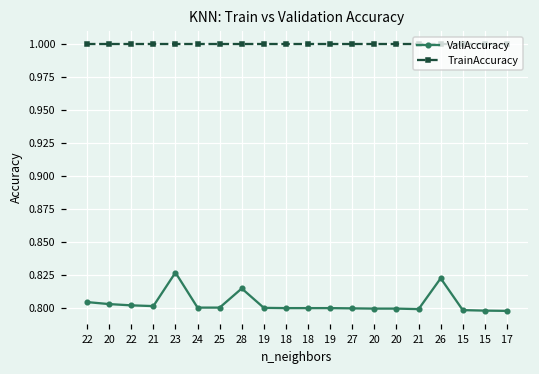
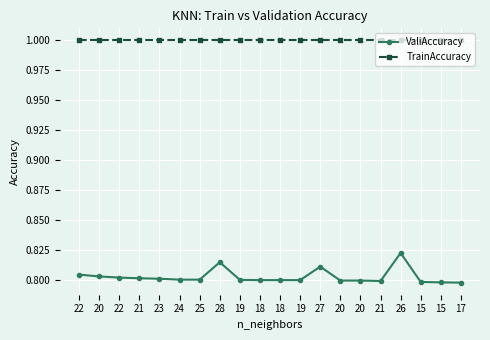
ValiAccuracy, 23: 0.827 -> 0.801
ValiAccuracy, 27: 0.800 -> 0.811
